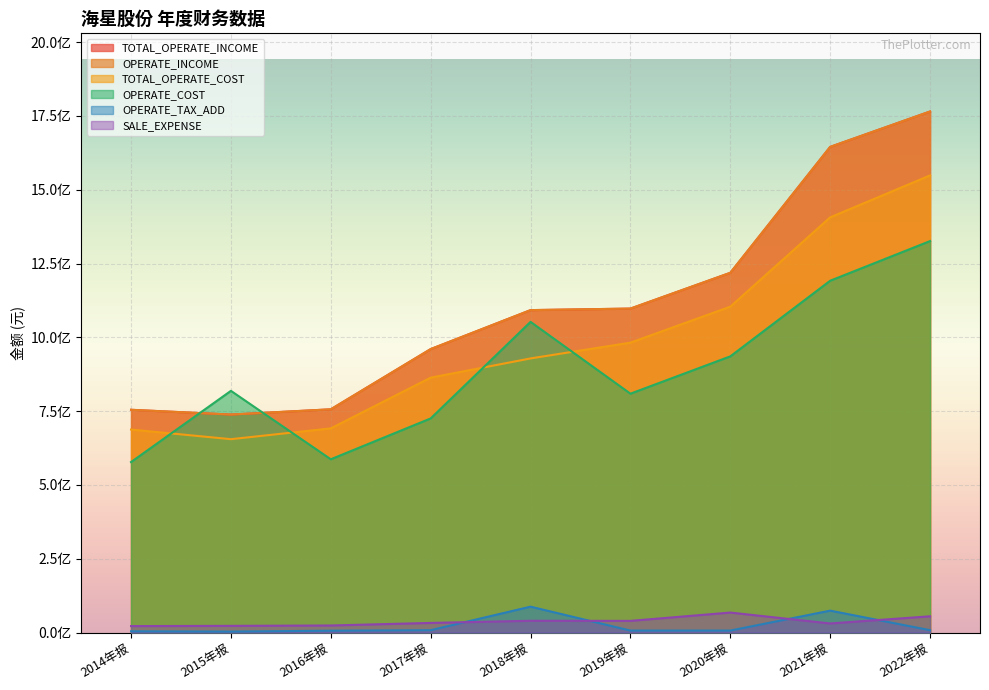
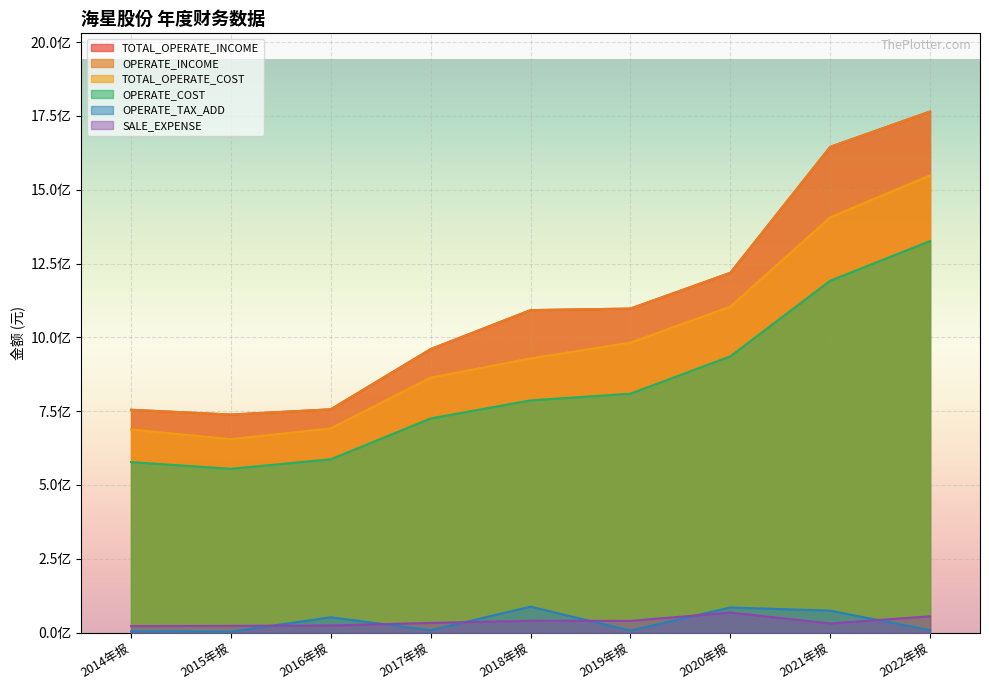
OPERATE_COST, 2015年报: 8.2亿 -> 5.5亿
OPERATE_TAX_ADD, 2016年报: 0.1亿 -> 0.5亿
OPERATE_COST, 2018年报: 10.5亿 -> 7.9亿
OPERATE_TAX_ADD, 2020年报: 0.1亿 -> 0.8亿
